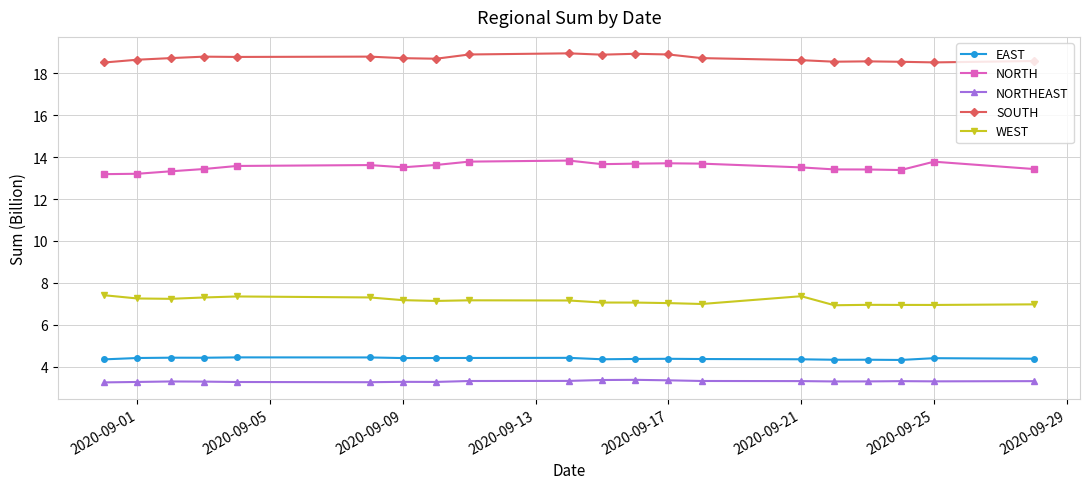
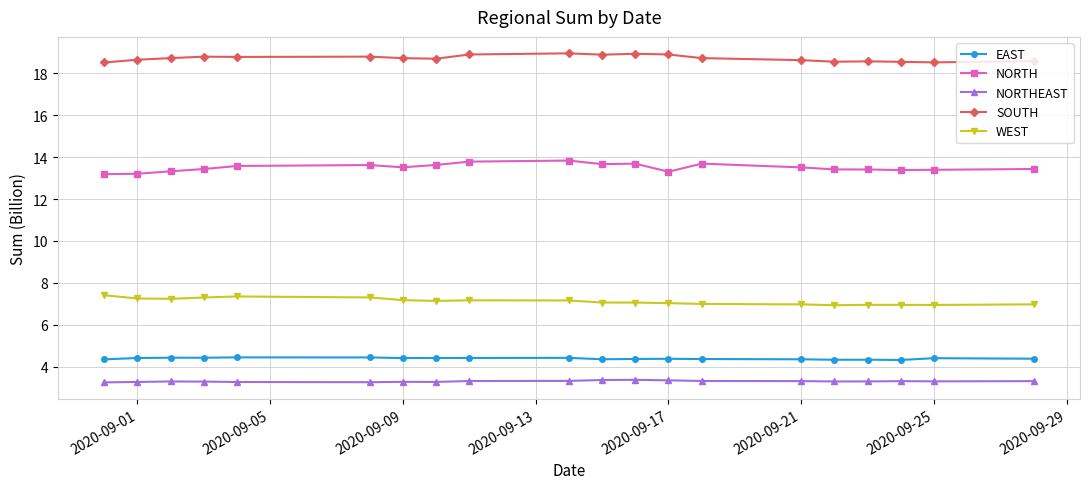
NORTH, 2020-09-17: 13.7 -> 13.3
WEST, 2020-09-21: 7.4 -> 7.0
NORTH, 2020-09-25: 13.8 -> 13.4
